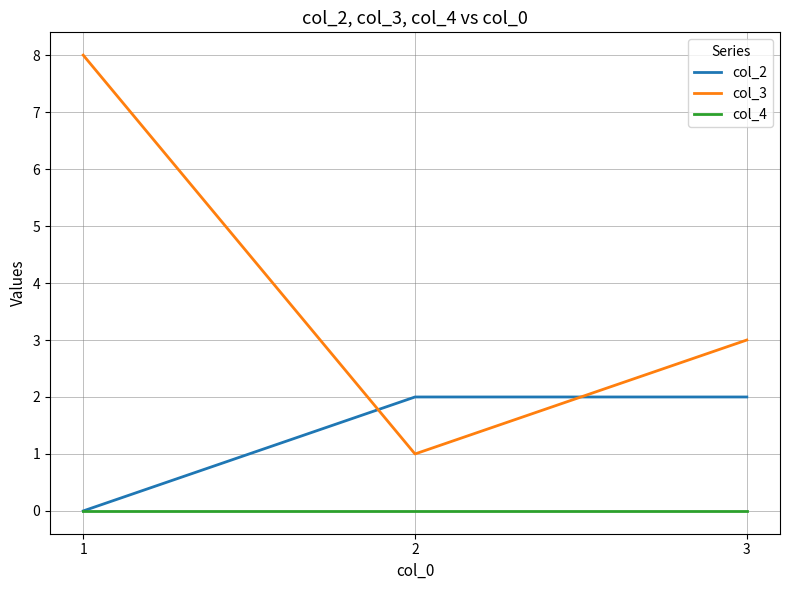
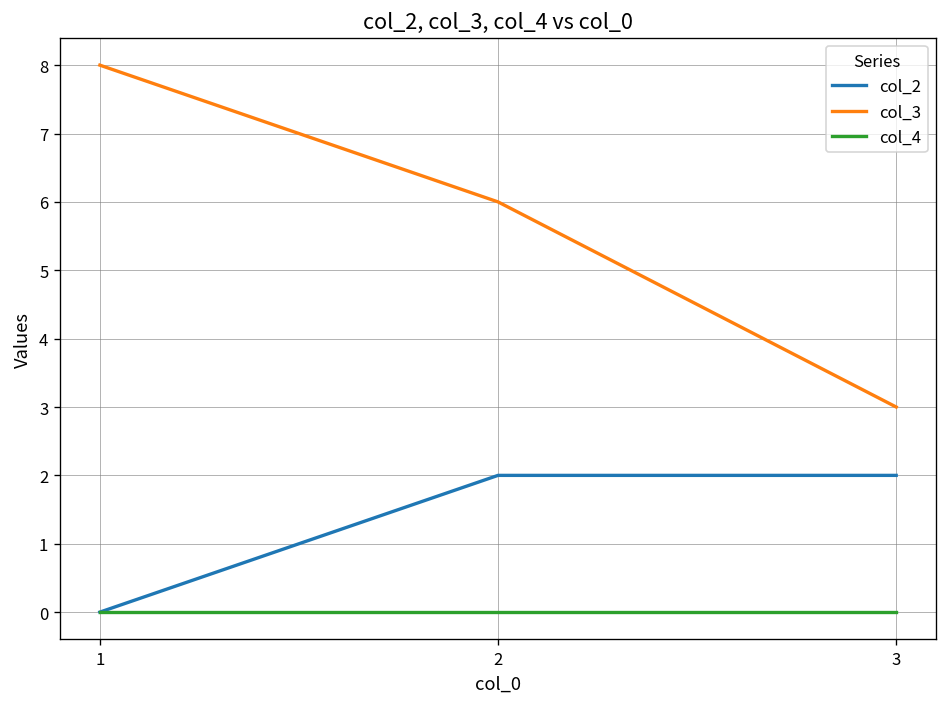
col_3, 2: 1 -> 6
